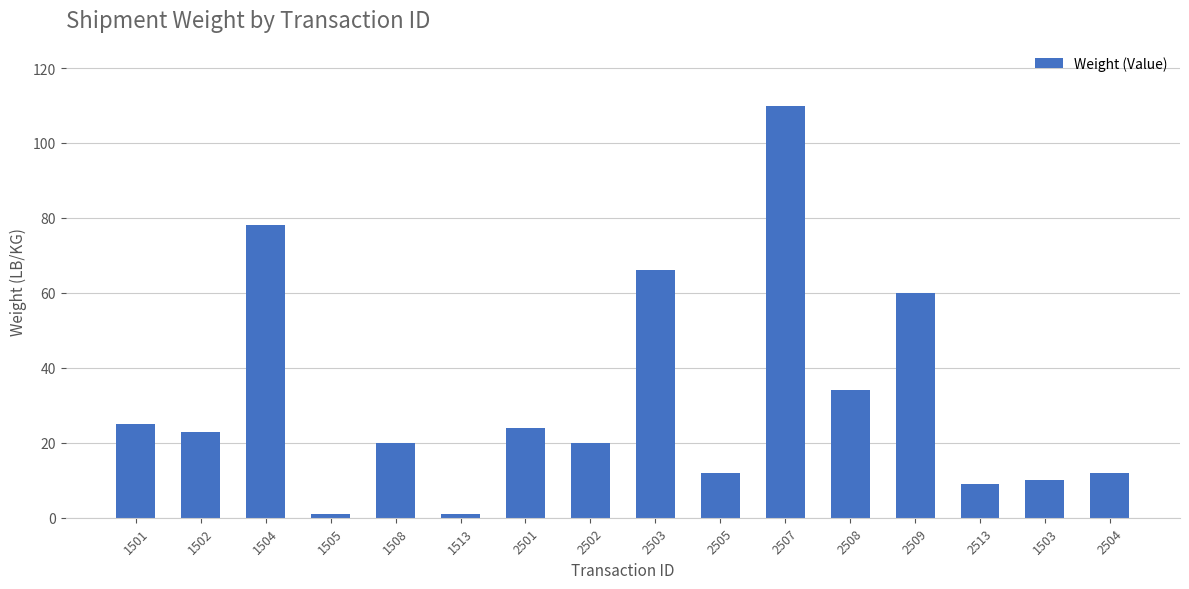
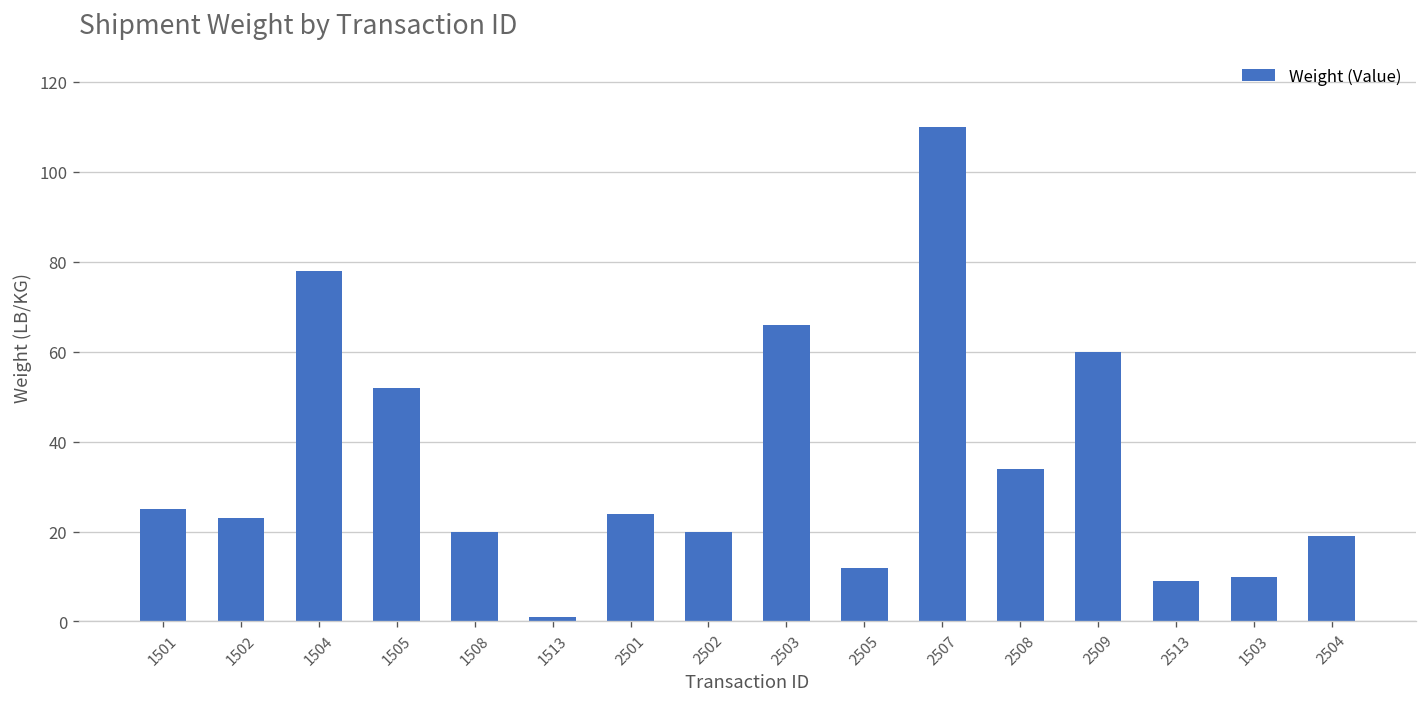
1505: 1 -> 52
2504: 12 -> 19
